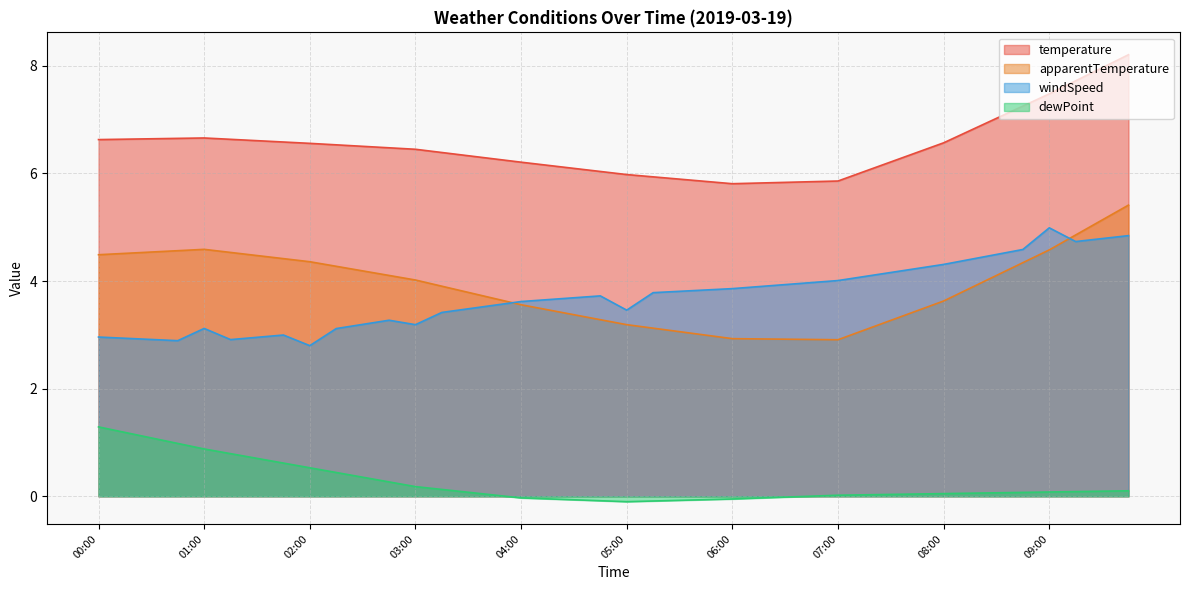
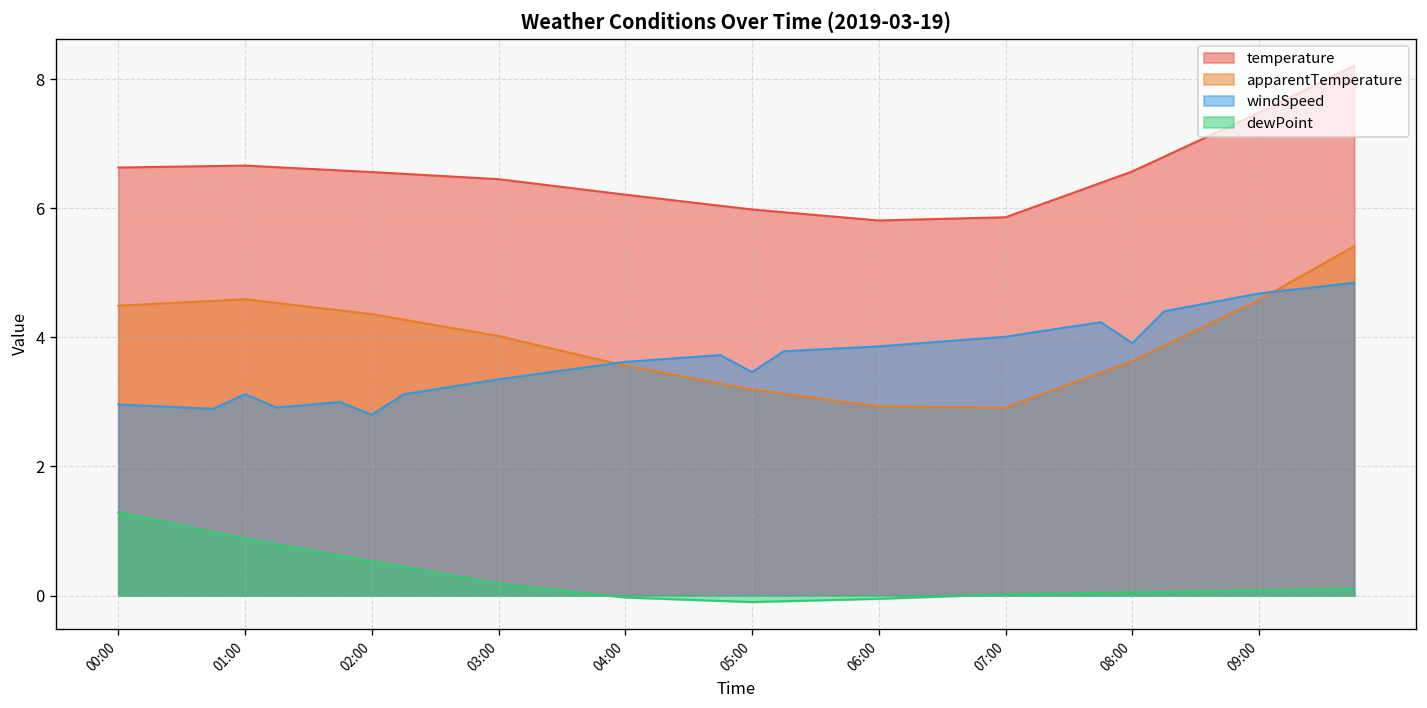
windSpeed, 03:00: 3.2 -> 3.4
windSpeed, 08:00: 4.3 -> 3.9
windSpeed, 09:00: 5.0 -> 4.7
